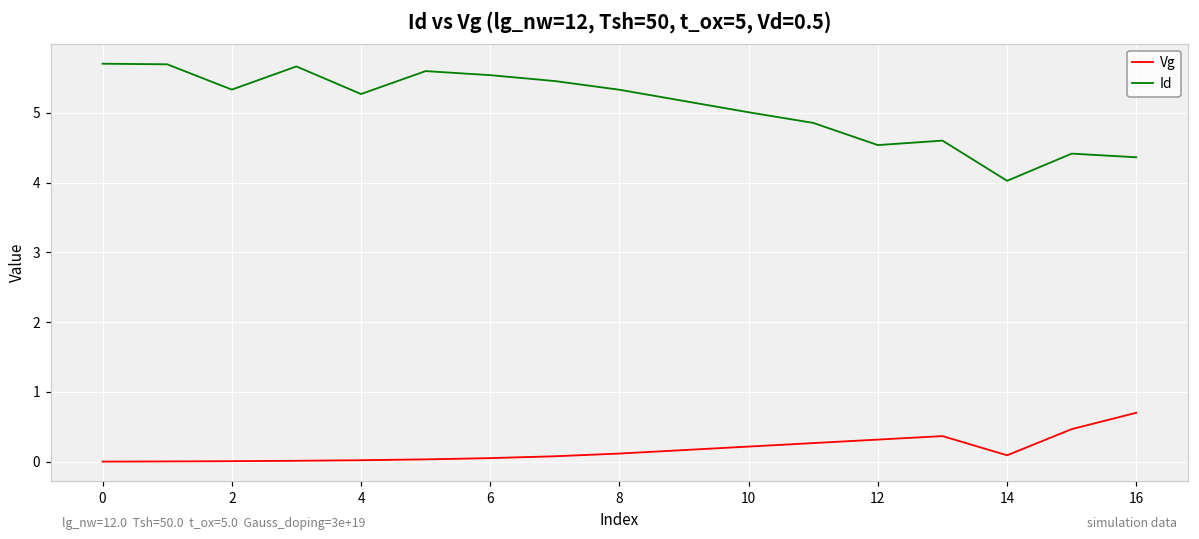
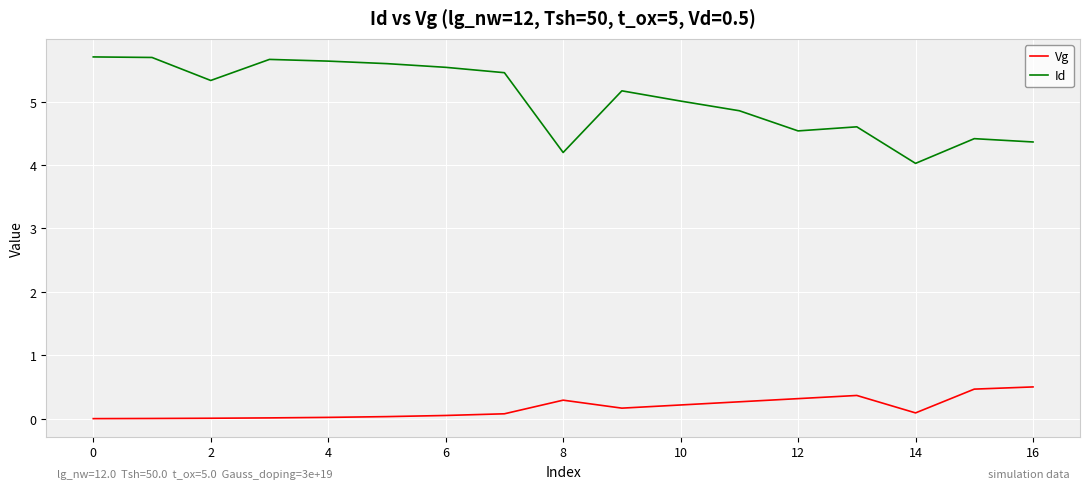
Id, 4: 5.3 -> 5.6
Vg, 8: 0.1 -> 0.3
Id, 8: 5.3 -> 4.2
Vg, 16: 0.7 -> 0.5
